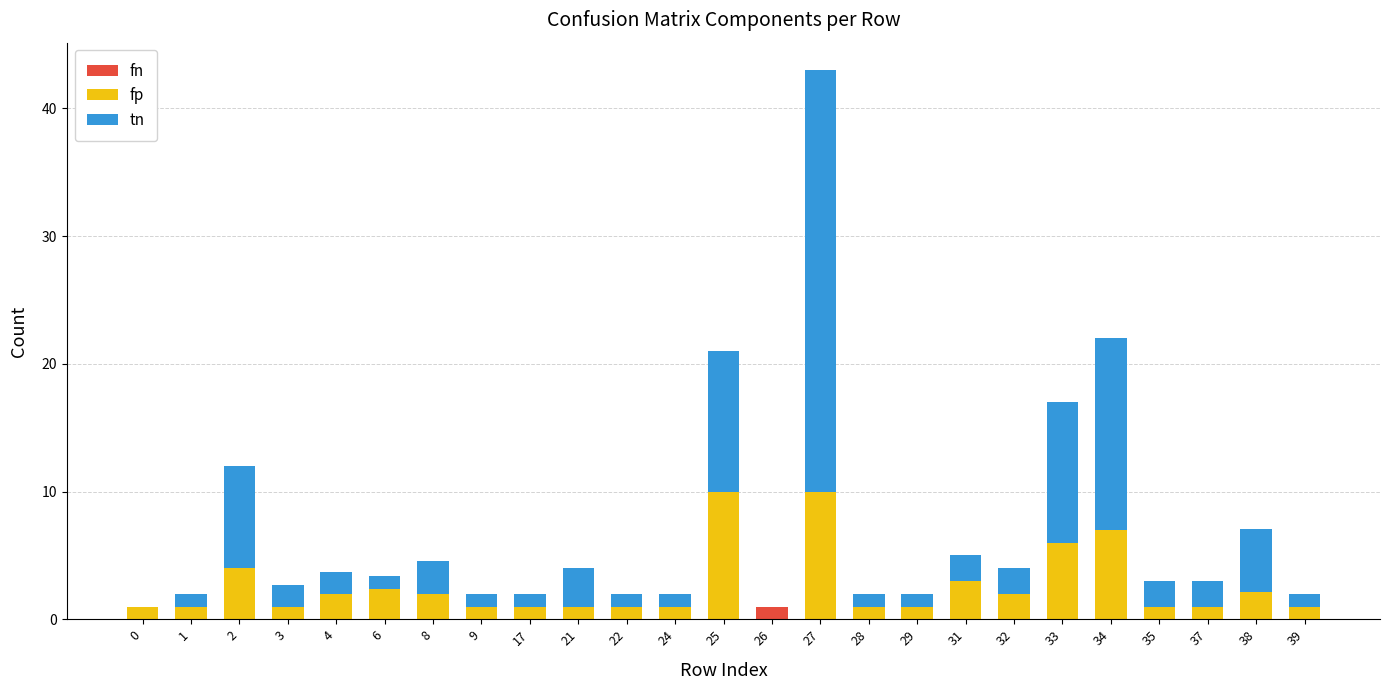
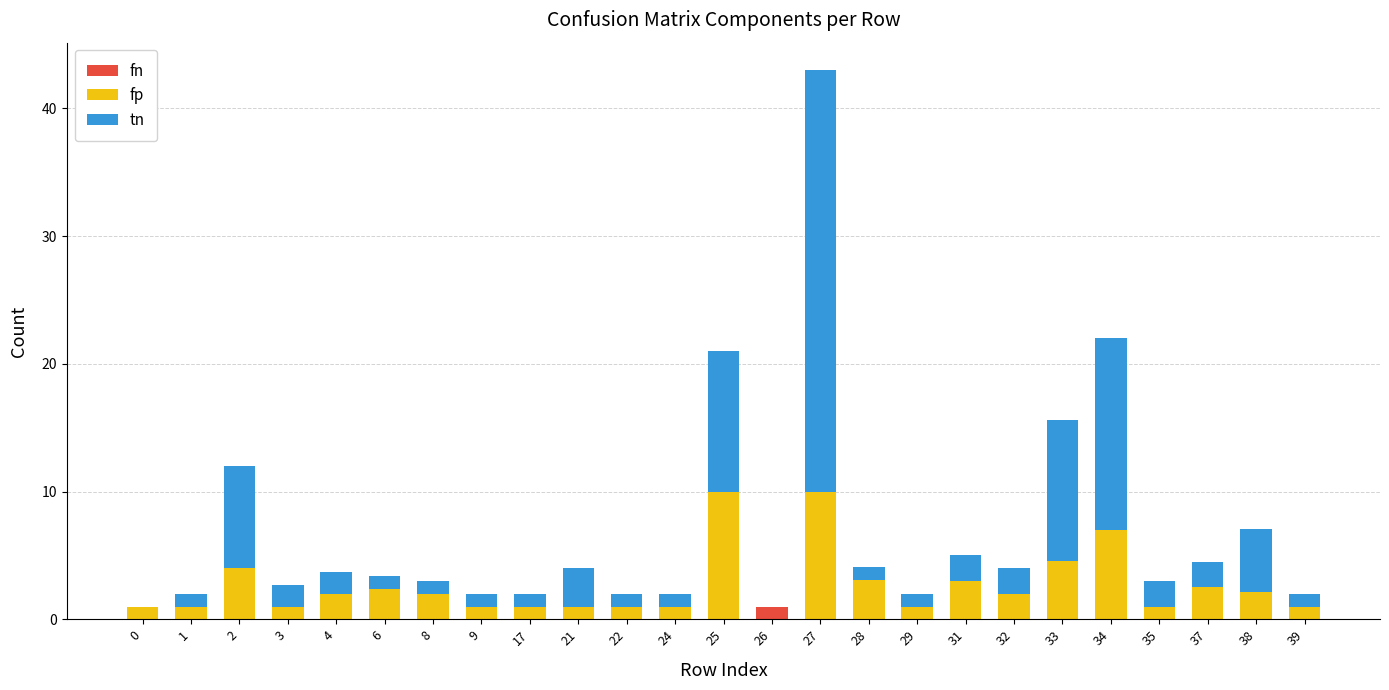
tn, 8: 2.6 -> 1.0
fp, 28: 1.0 -> 3.1
fp, 33: 6.0 -> 4.6
fp, 37: 1.0 -> 2.5
